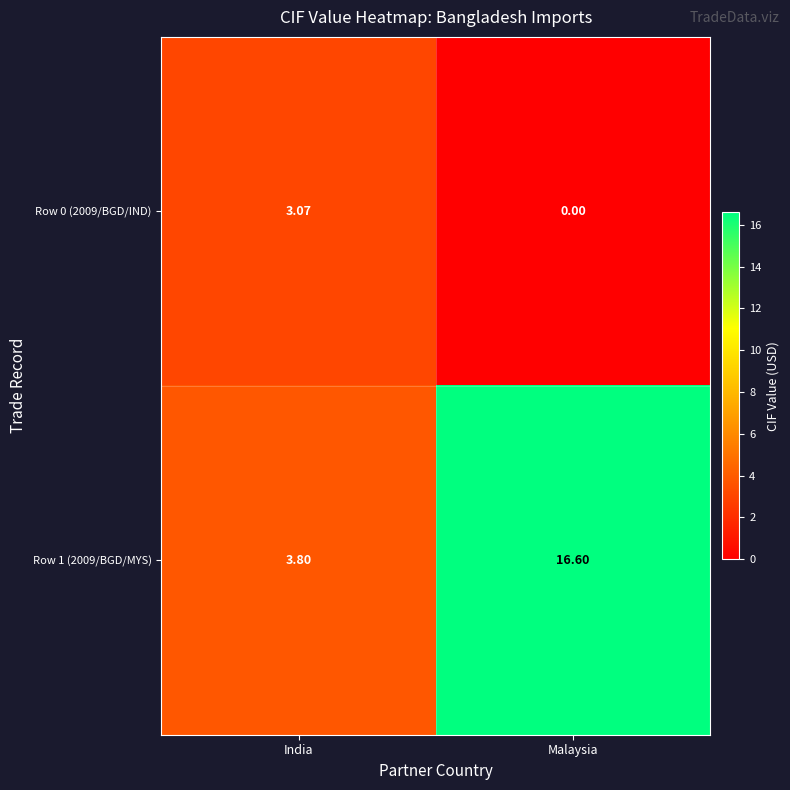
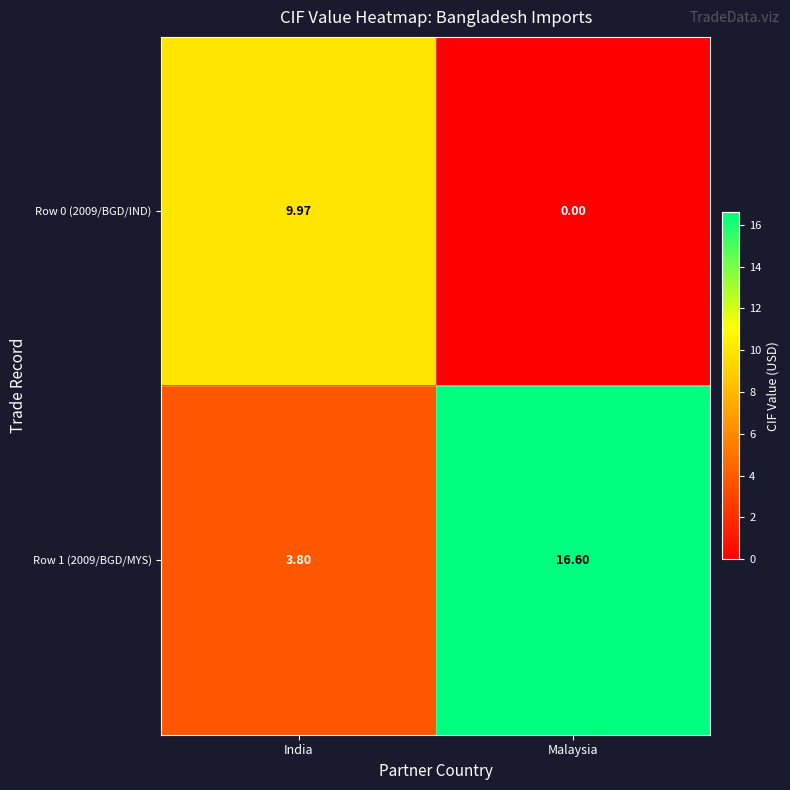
Row 0 (2009/BGD/IND), India: 3.07 -> 9.97
